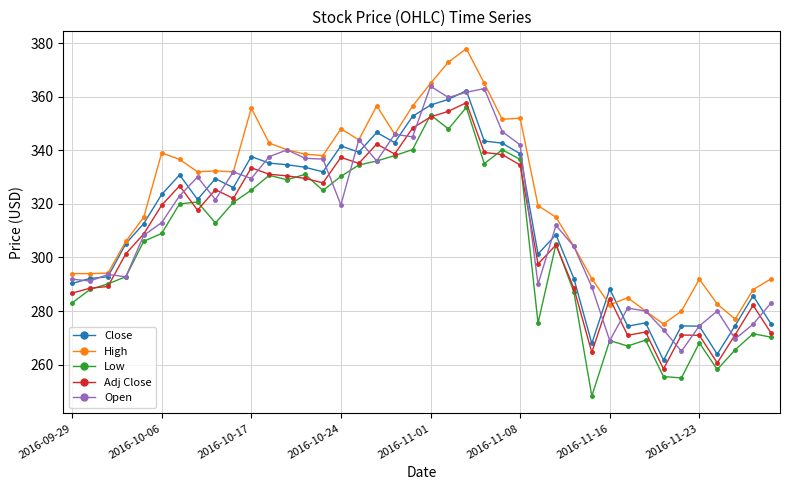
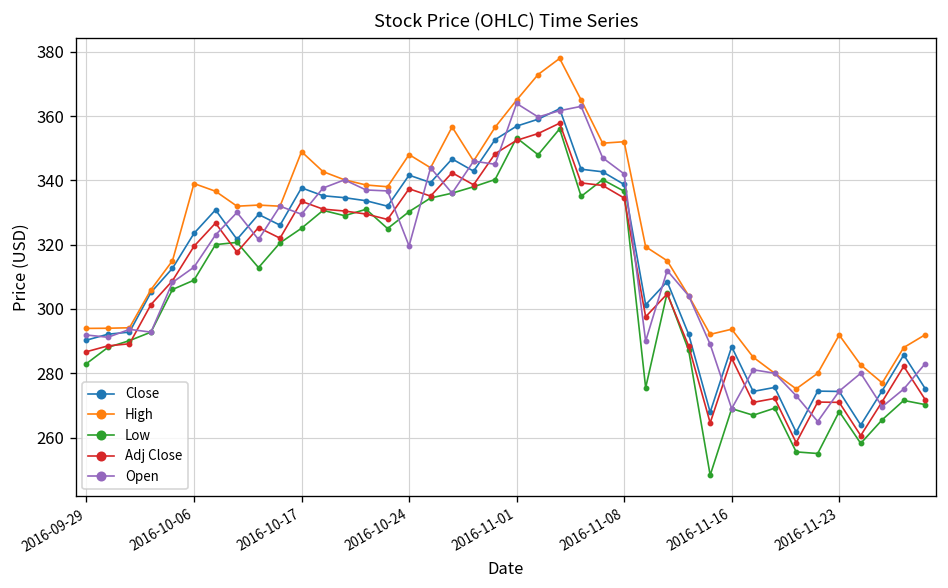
High, 2016-10-17: 356 -> 349
High, 2016-11-16: 282 -> 294
